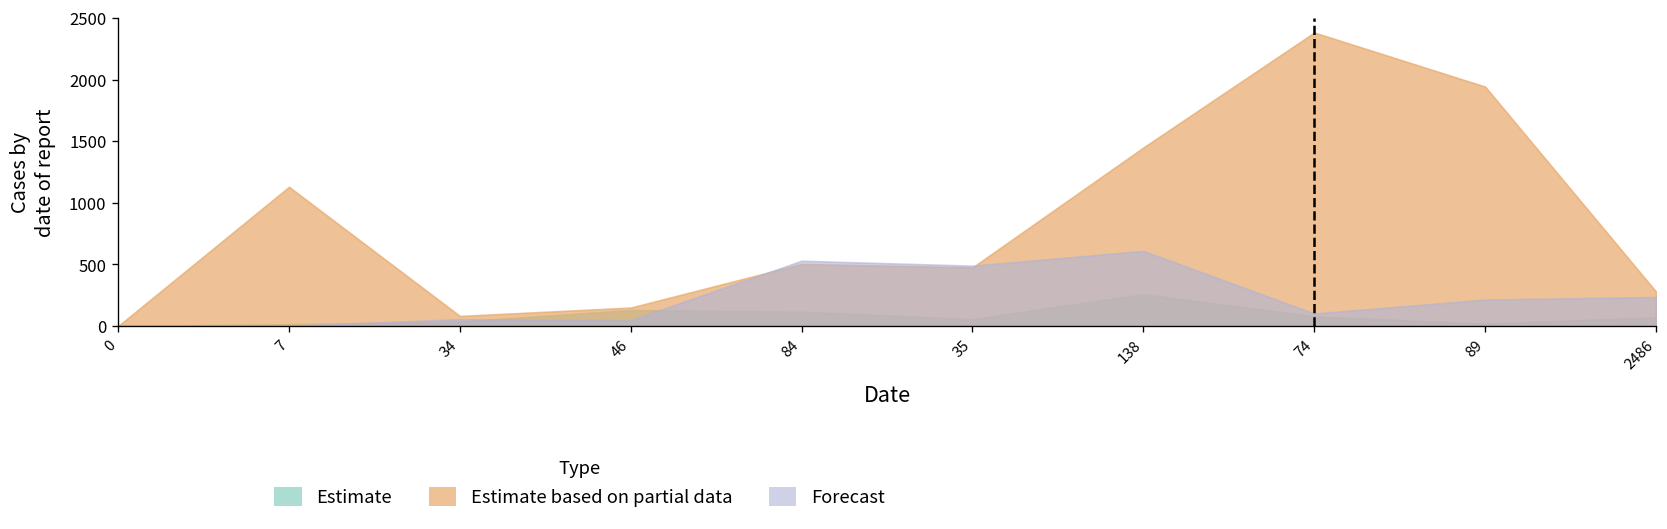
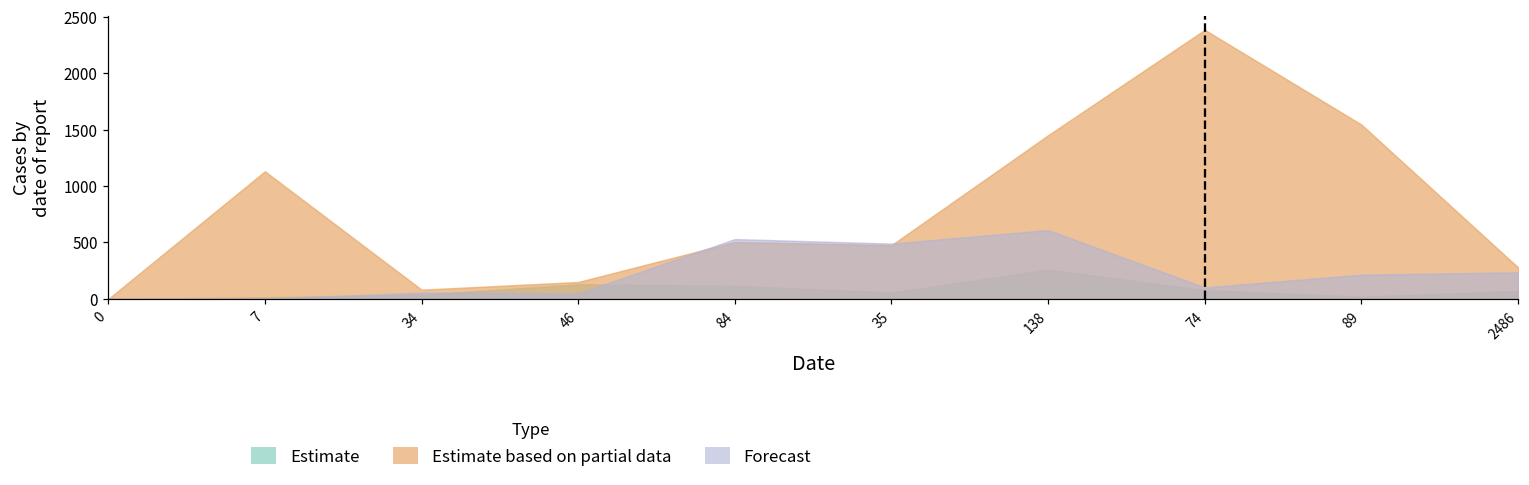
Estimate based on partial data, 89: 1940 -> 1540
